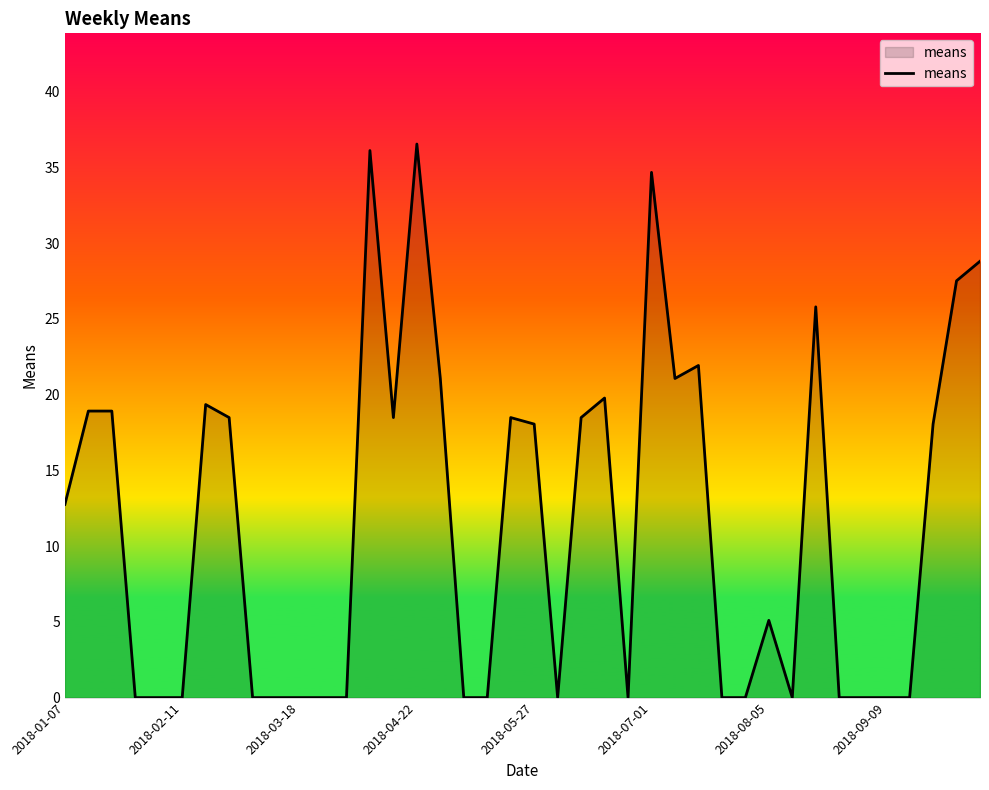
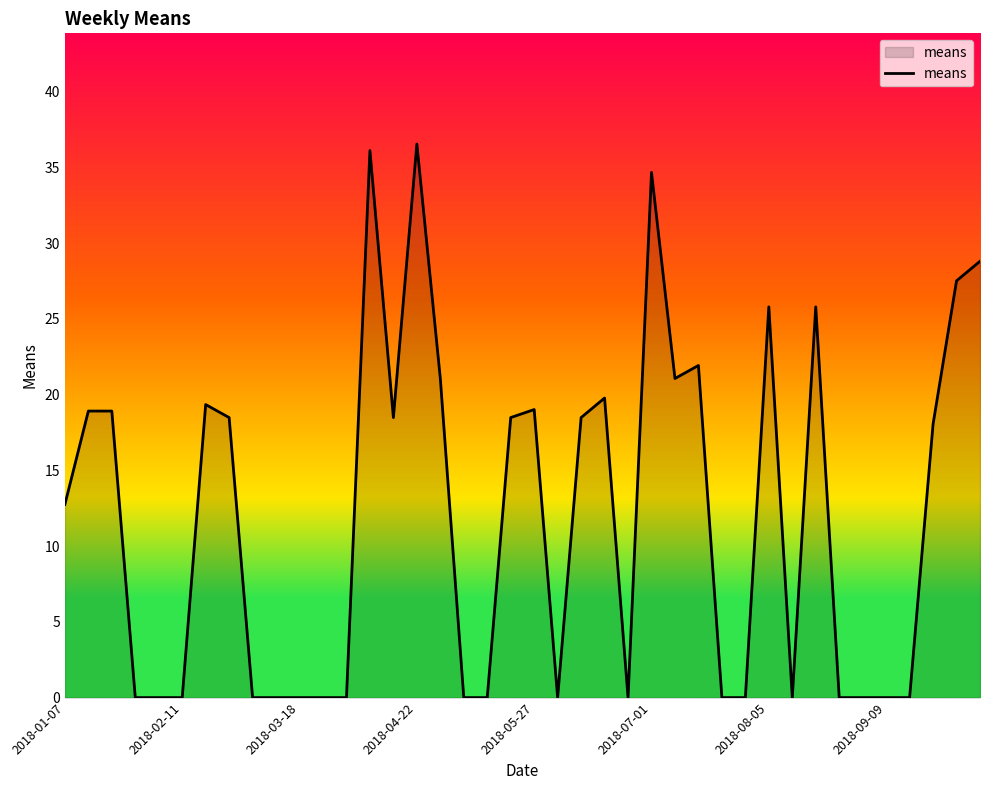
2018-05-27: 18.1 -> 19.0
2018-08-05: 5.1 -> 25.8
